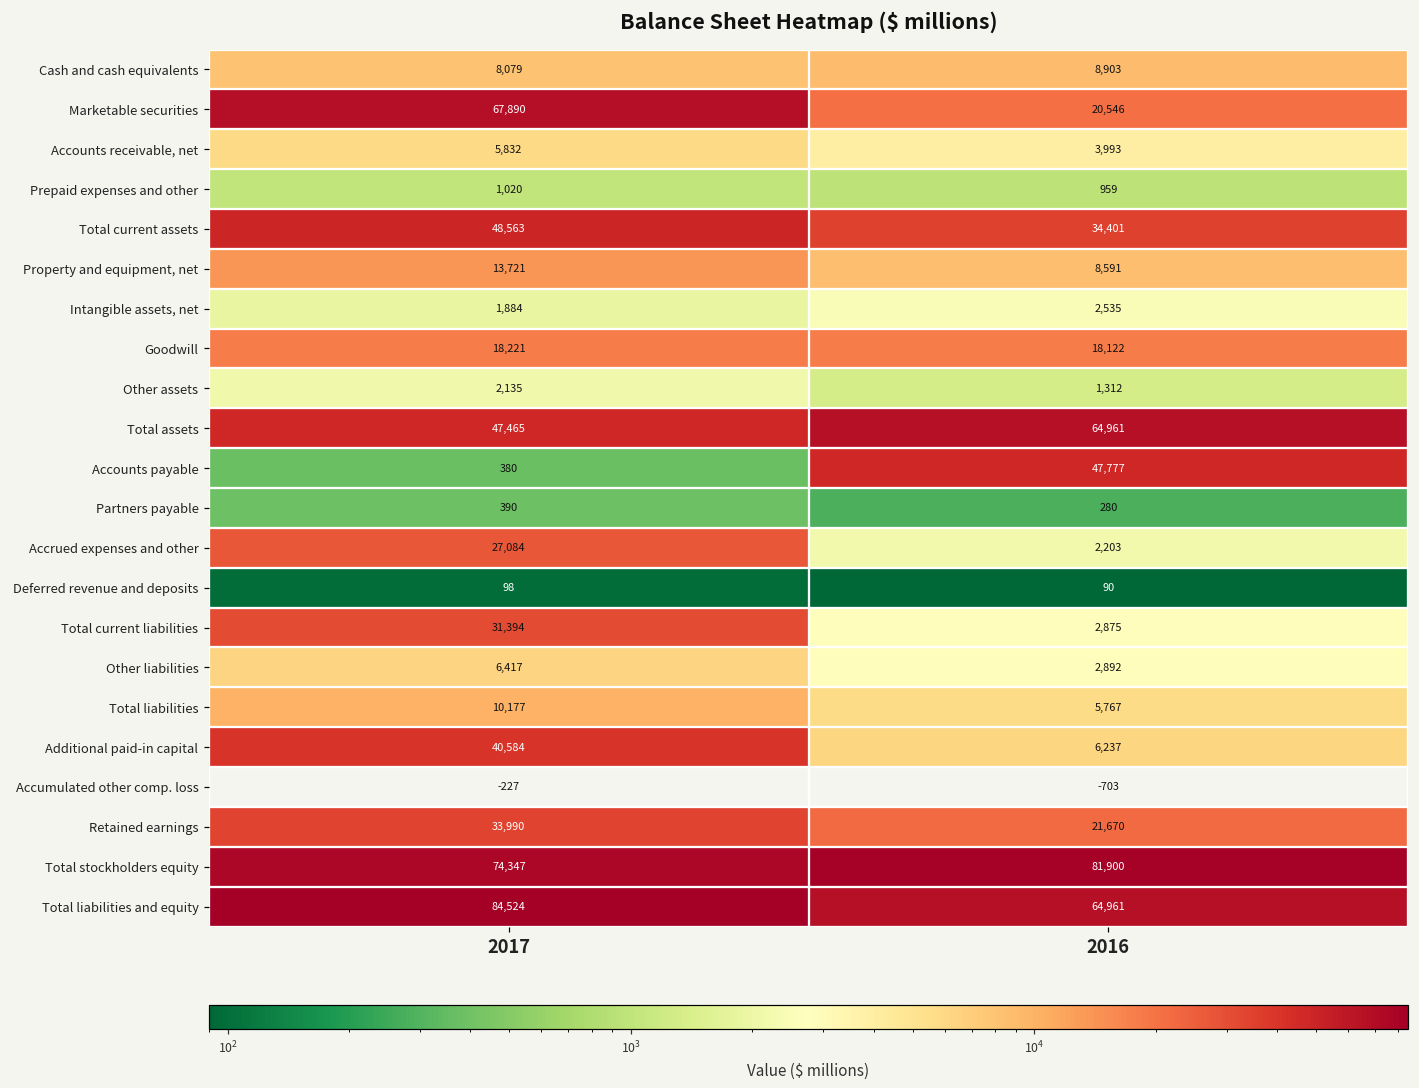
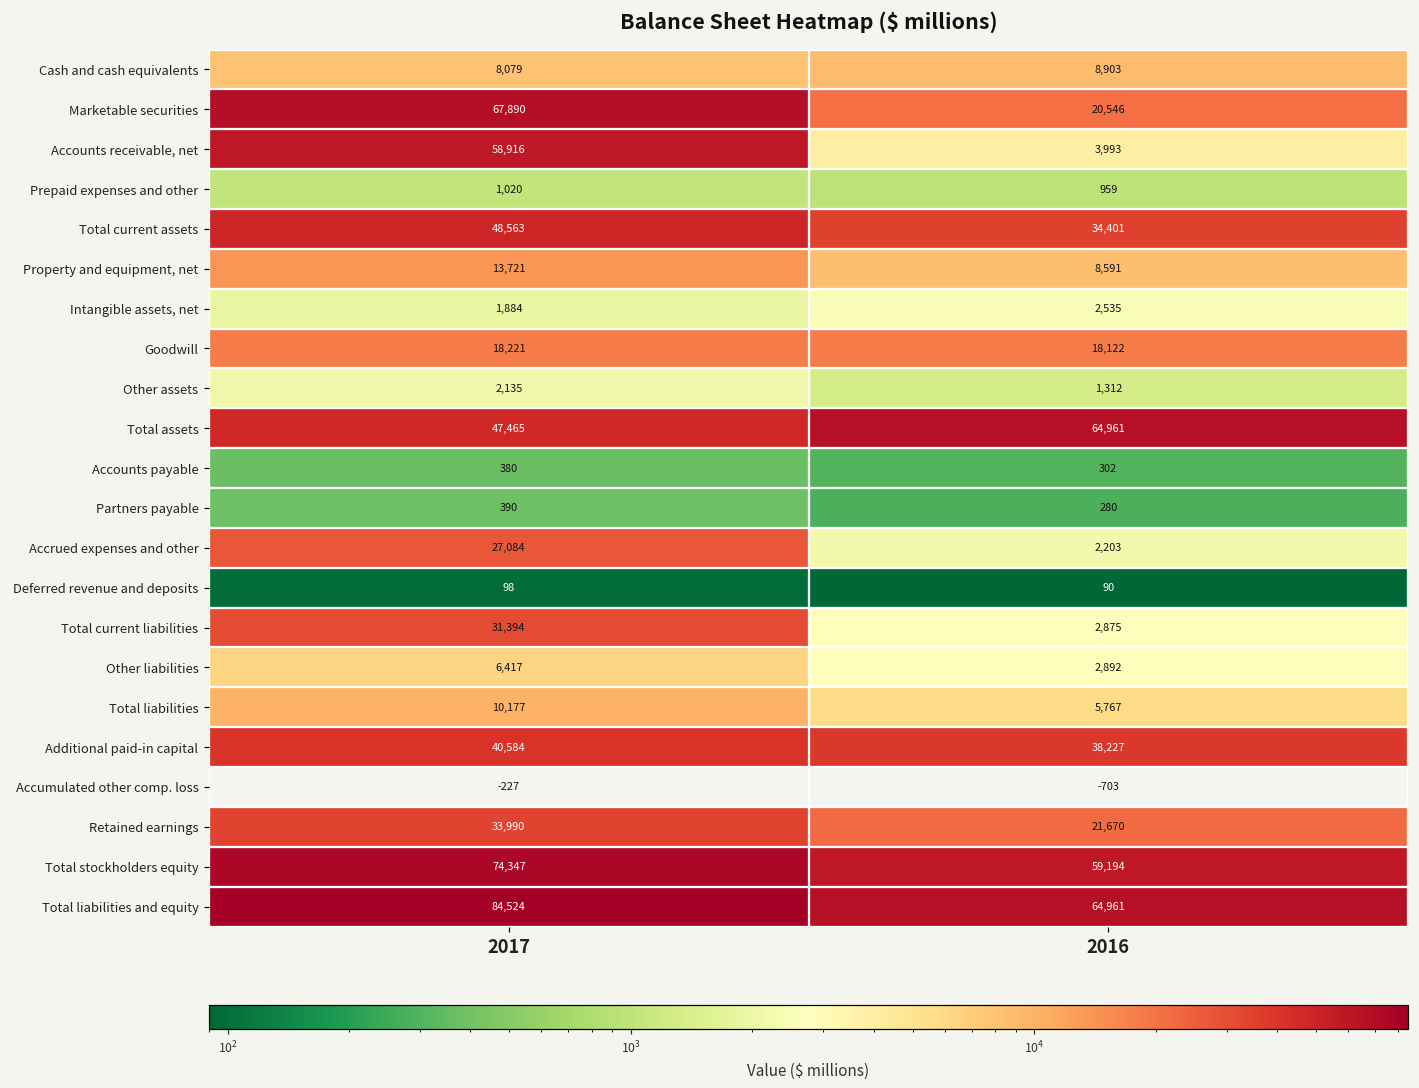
Accounts receivable, net, 2017: 5,832 -> 58,916
Accounts payable, 2016: 47,777 -> 302
Additional paid-in capital, 2016: 6,237 -> 38,227
Total stockholders equity, 2016: 81,900 -> 59,194
